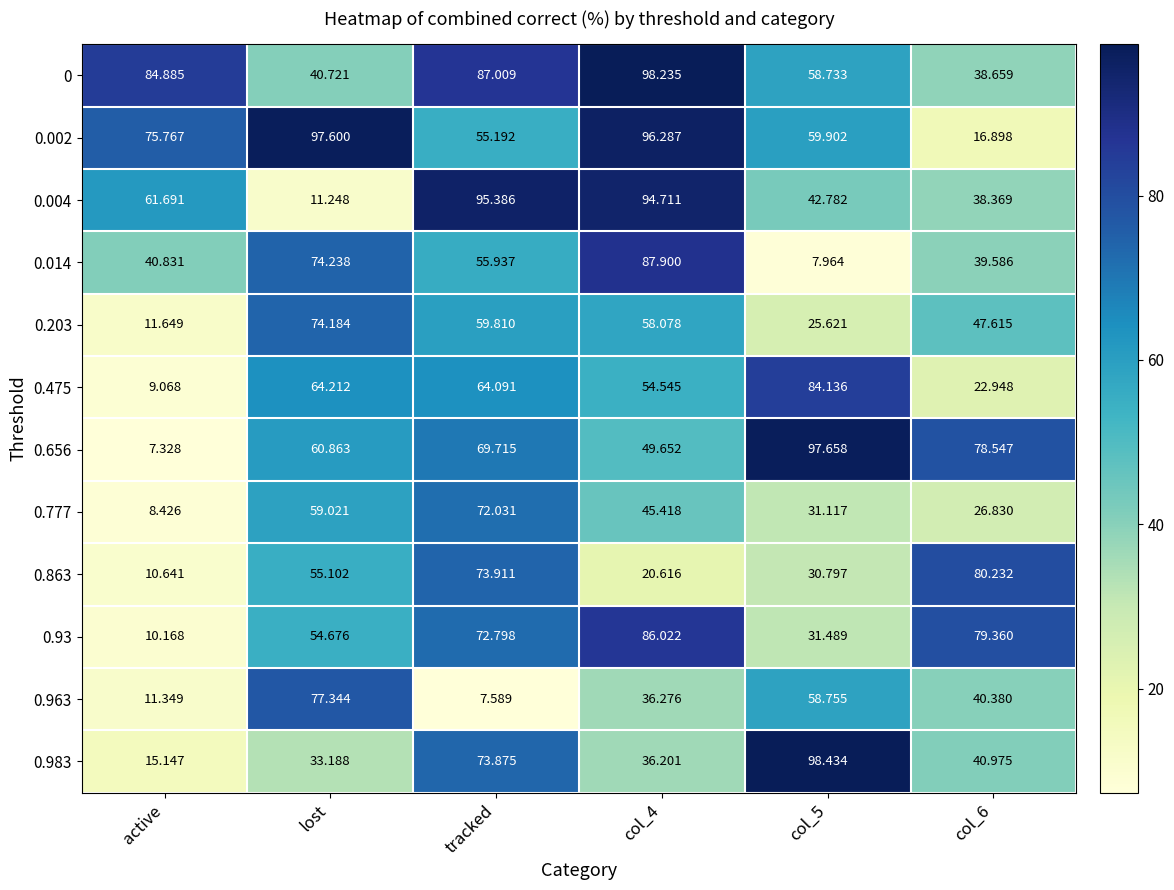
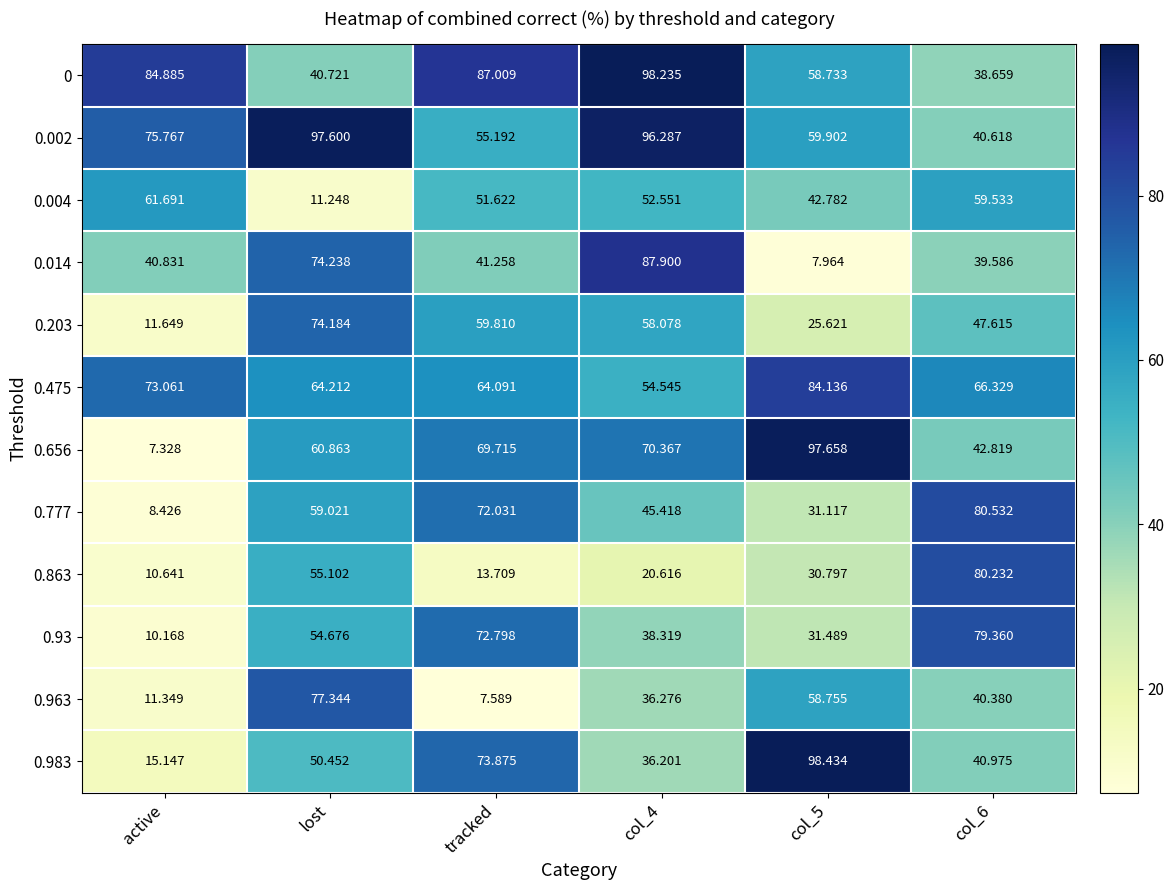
0.002, col_6: 16.898 -> 40.618
0.004, tracked: 95.386 -> 51.622
0.004, col_4: 94.711 -> 52.551
0.004, col_6: 38.369 -> 59.533
0.014, tracked: 55.937 -> 41.258
0.475, active: 9.068 -> 73.061
0.475, col_6: 22.948 -> 66.329
0.656, col_4: 49.652 -> 70.367
0.656, col_6: 78.547 -> 42.819
0.777, col_6: 26.830 -> 80.532
0.863, tracked: 73.911 -> 13.709
0.93, col_4: 86.022 -> 38.319
0.983, lost: 33.188 -> 50.452
